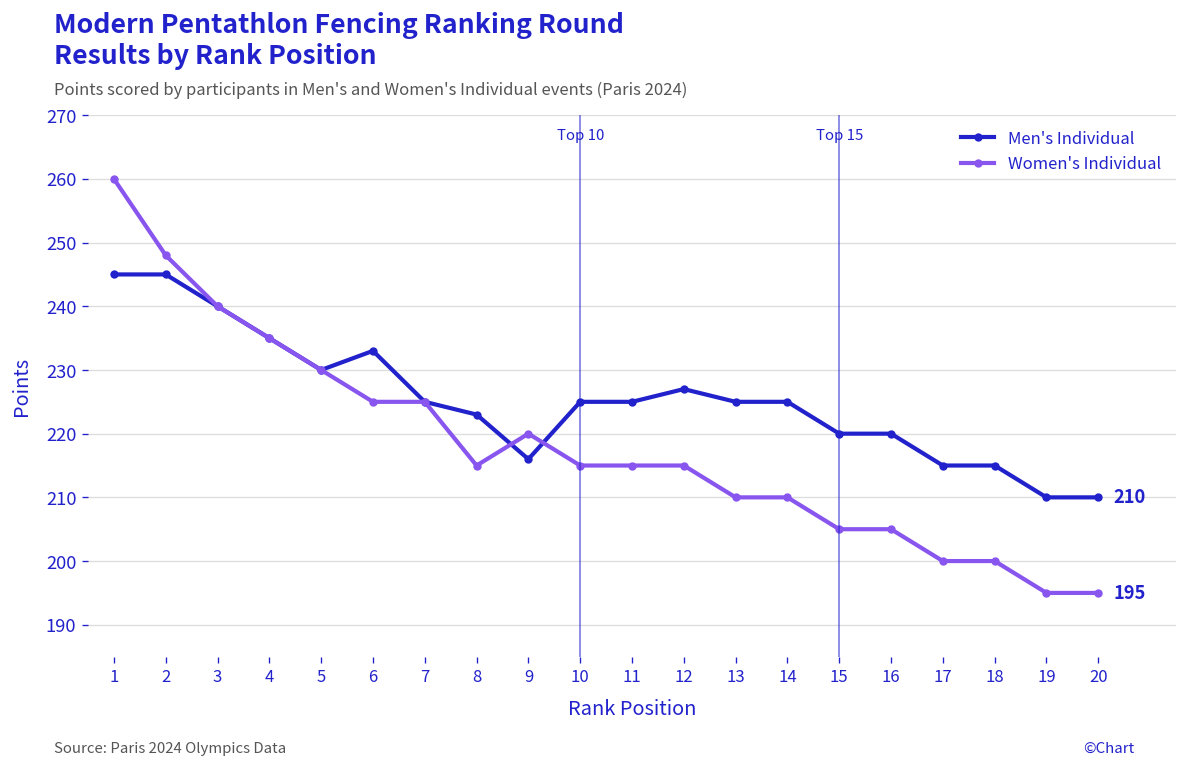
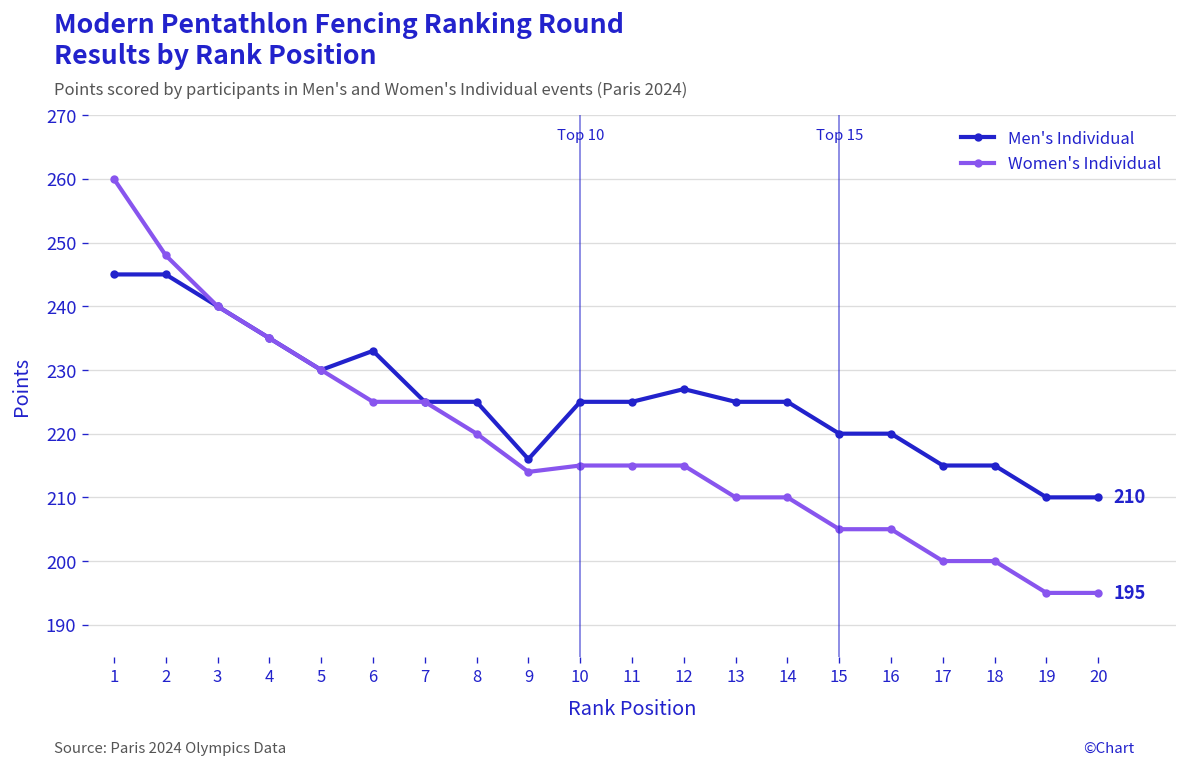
Men's Individual, 8: 223 -> 225
Women's Individual, 8: 215 -> 220
Women's Individual, 9: 220 -> 214
